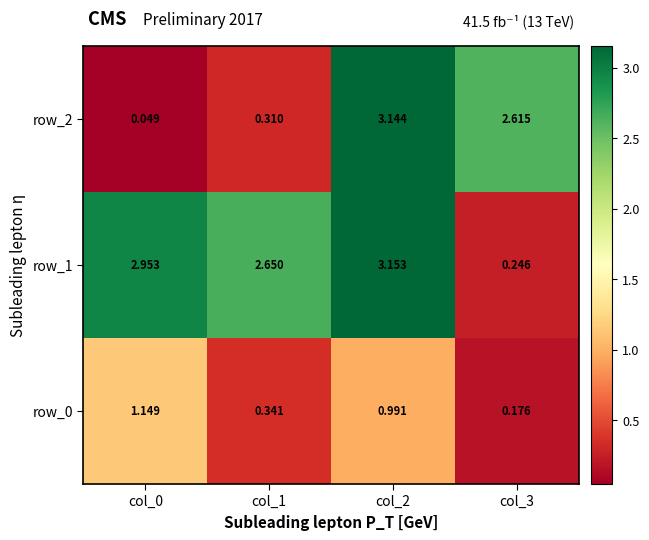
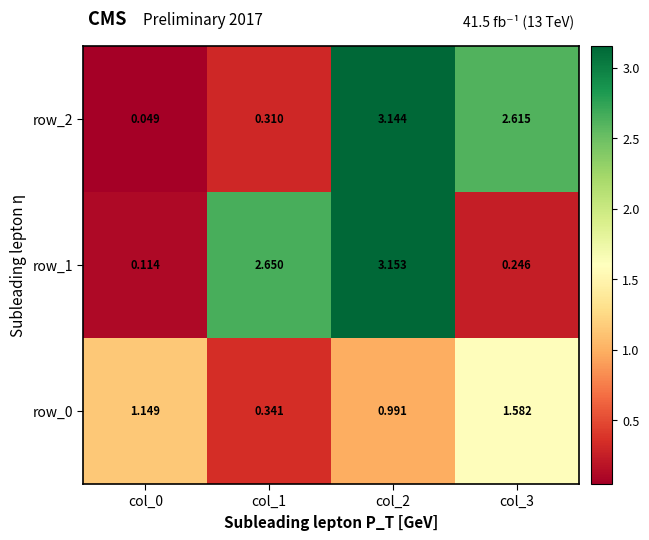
row_1, col_0: 2.953 -> 0.114
row_0, col_3: 0.176 -> 1.582
